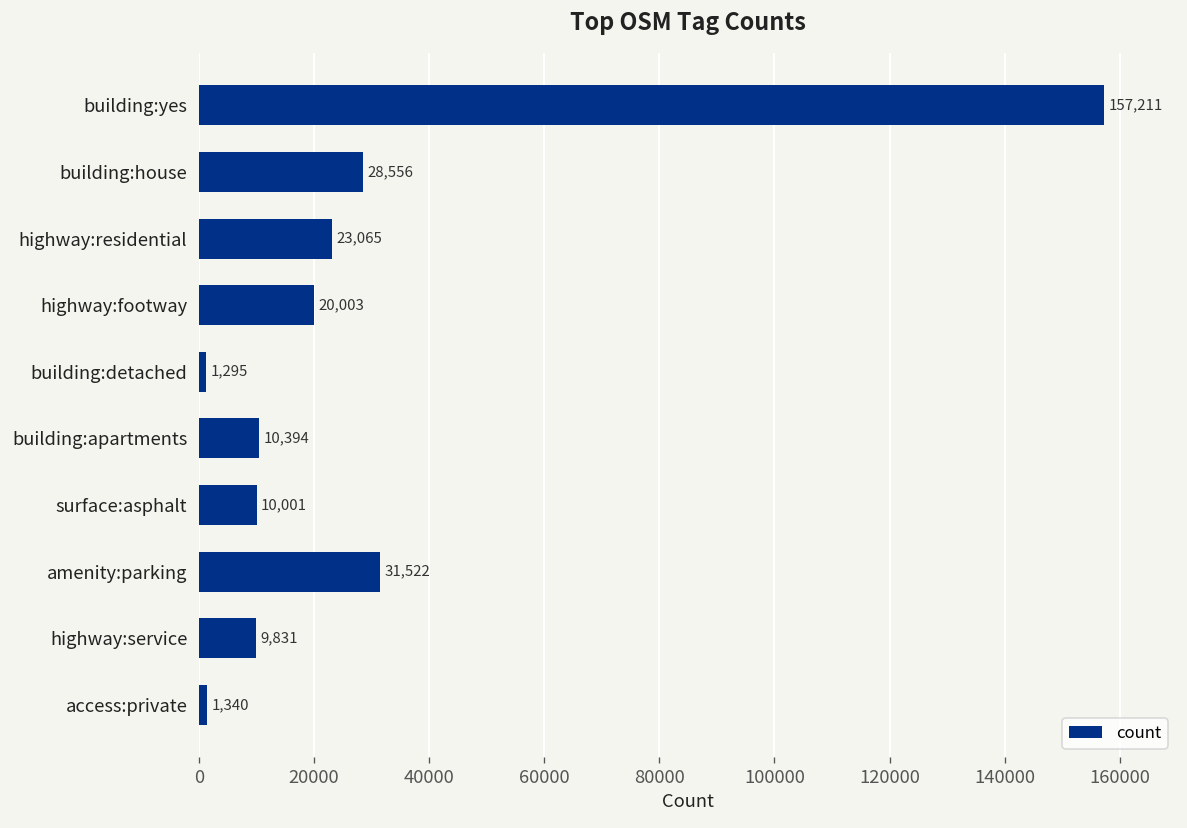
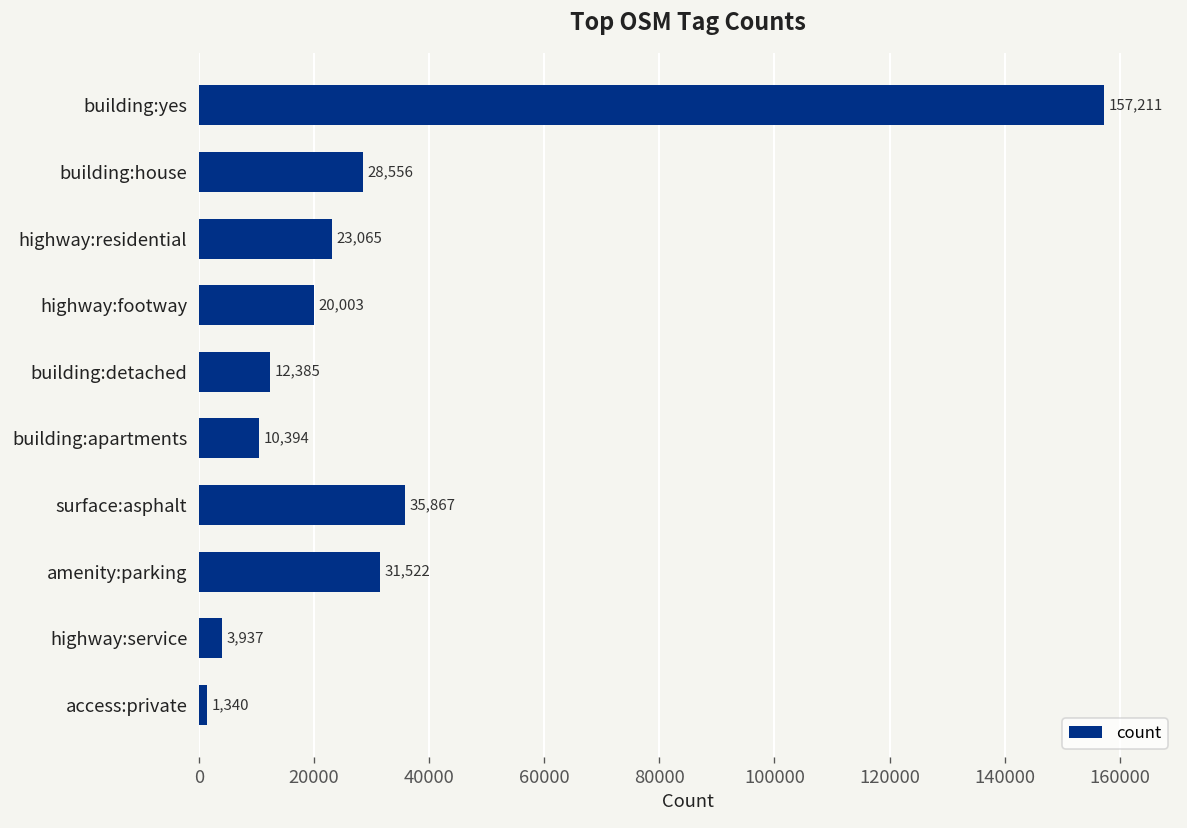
building:detached: 1,295 -> 12,385
surface:asphalt: 10,001 -> 35,867
highway:service: 9,831 -> 3,937
